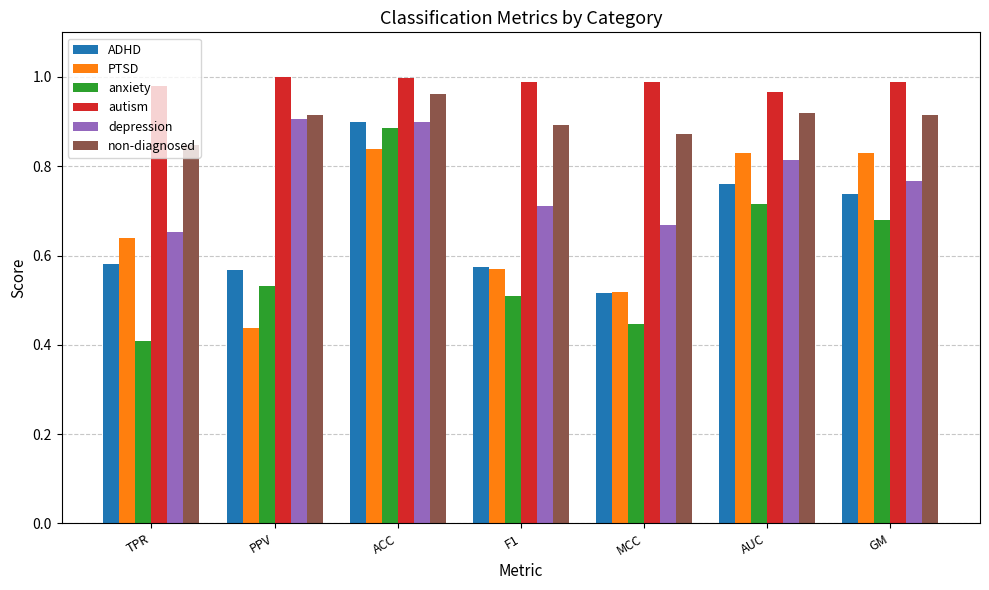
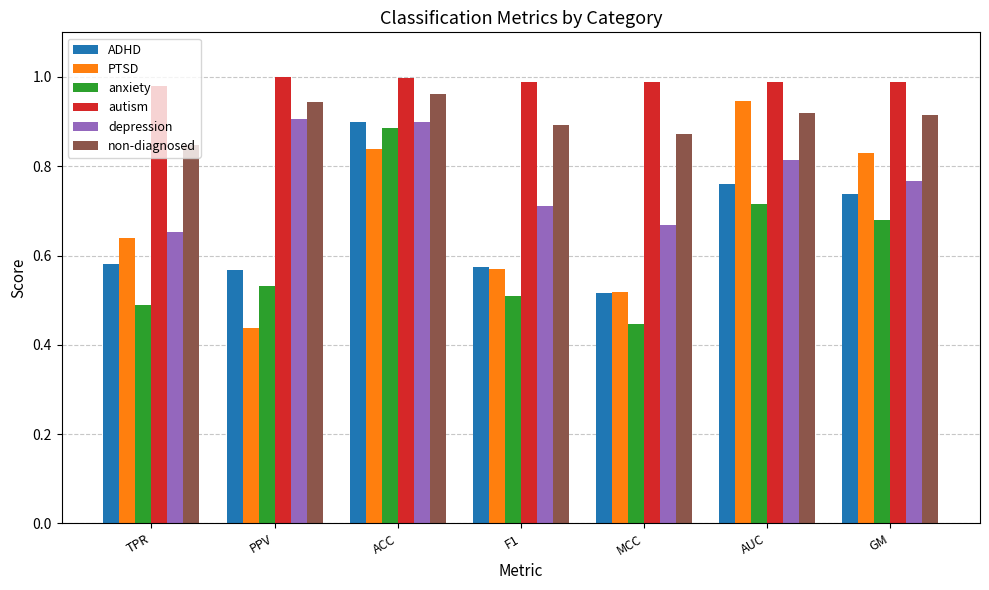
anxiety, TPR: 0.41 -> 0.49
non-diagnosed, PPV: 0.91 -> 0.94
PTSD, AUC: 0.83 -> 0.95
autism, AUC: 0.97 -> 0.99
